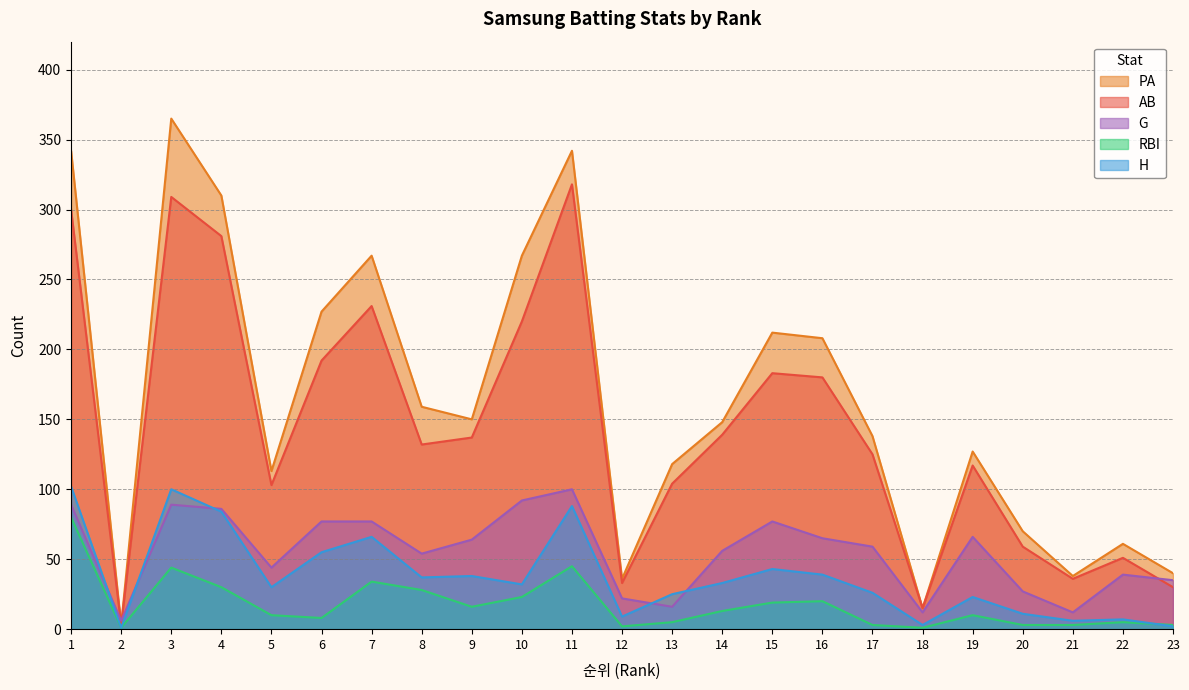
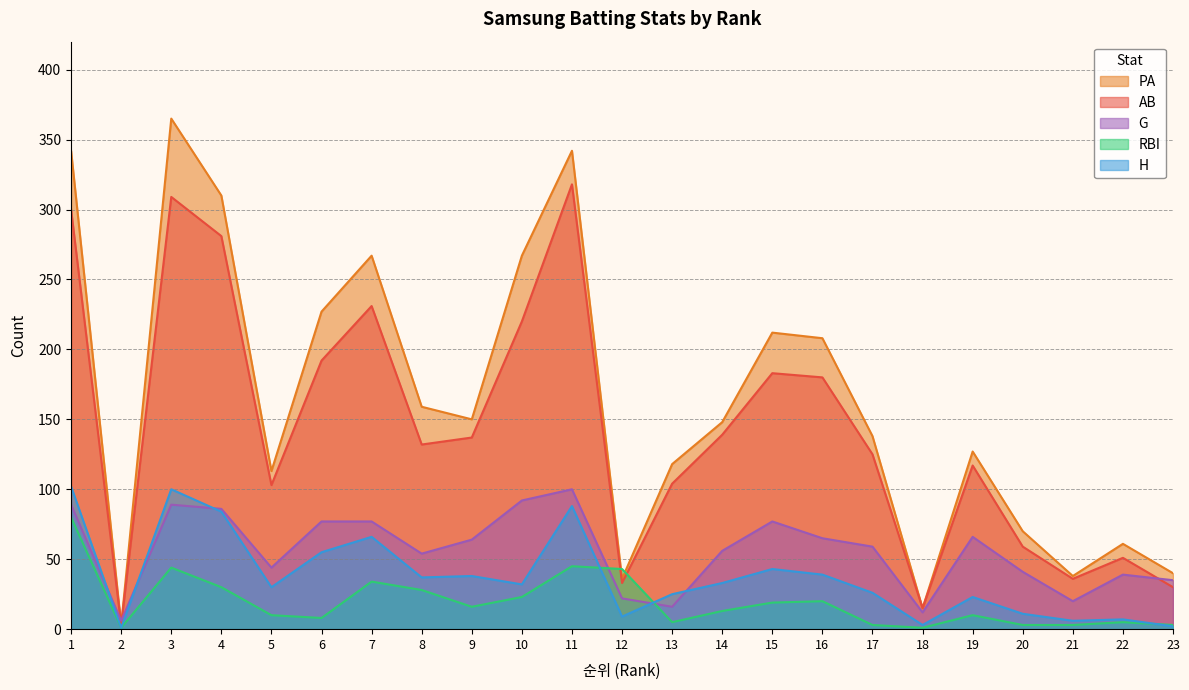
RBI, 12: 2 -> 43
G, 20: 27 -> 41
G, 21: 12 -> 20
